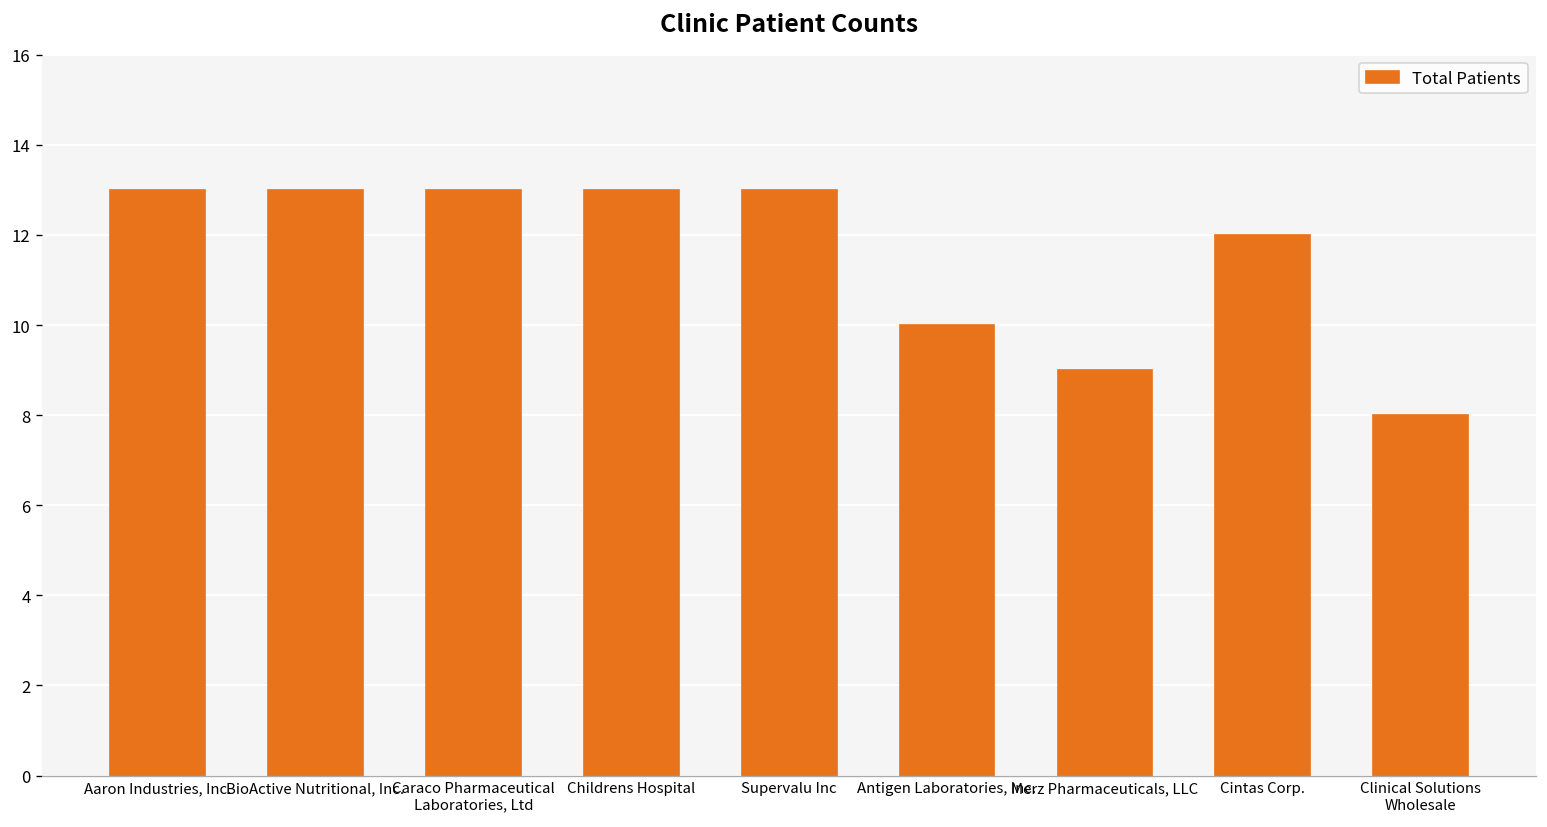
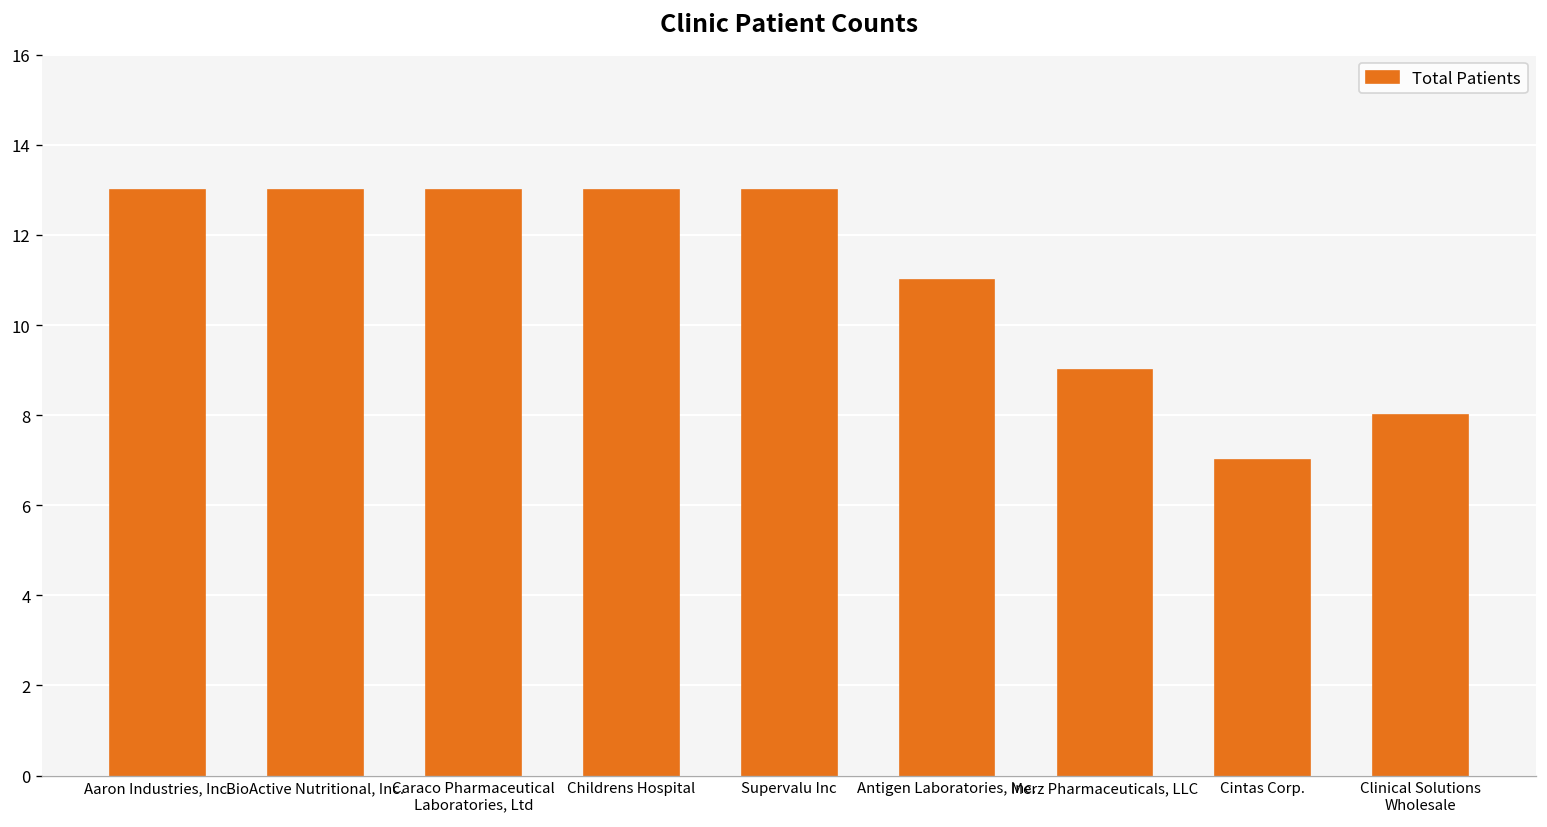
Antigen Laboratories, Inc.: 10 -> 11
Cintas Corp.: 12 -> 7
